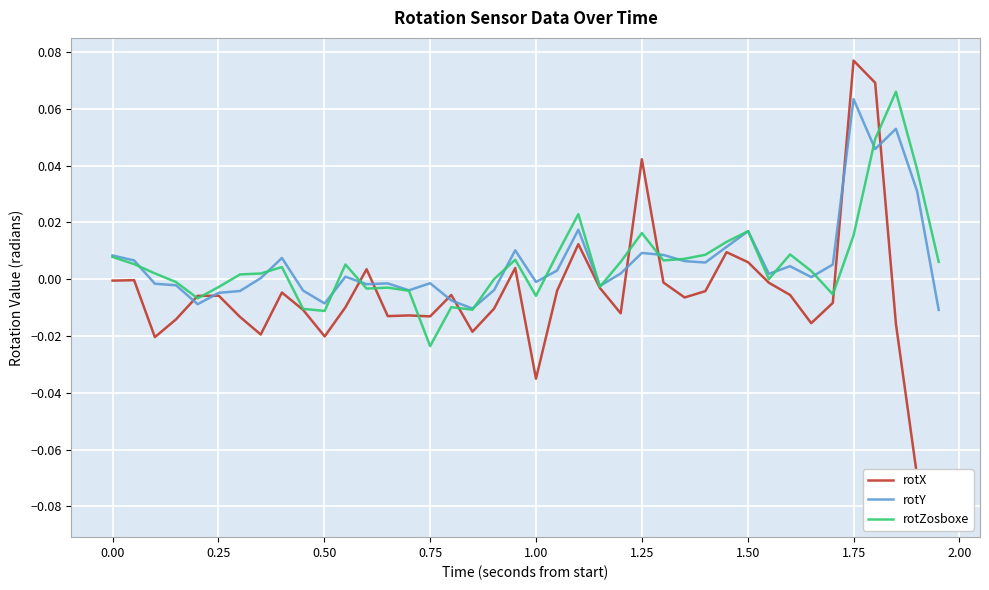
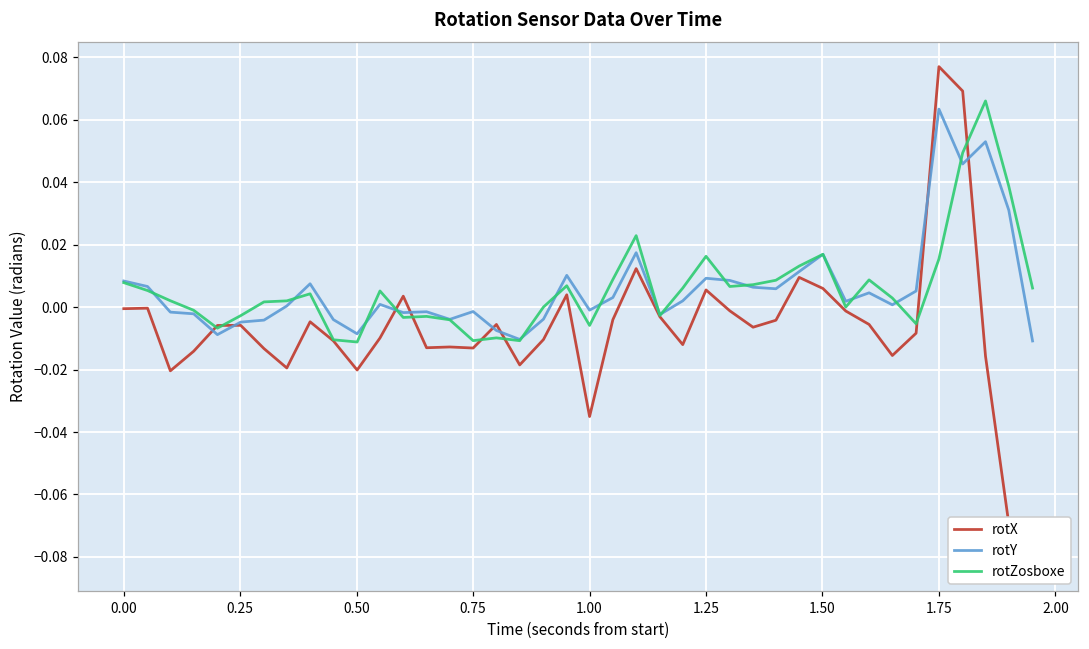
rotZosboxe, 0.75: -0.024 -> -0.011
rotX, 1.25: 0.042 -> 0.005
